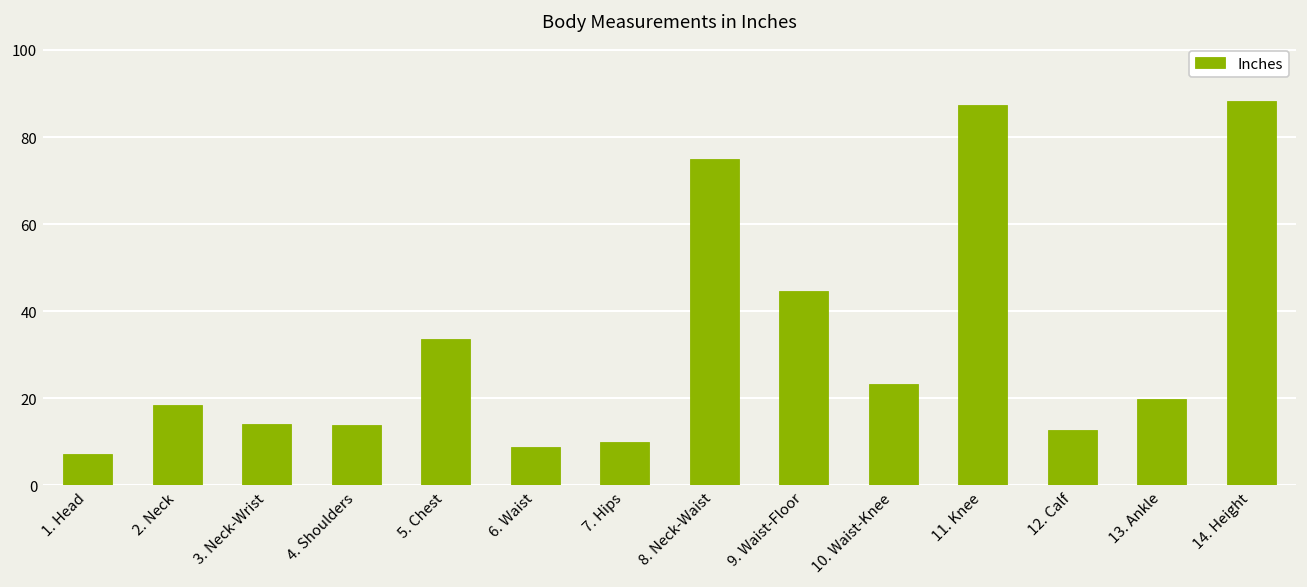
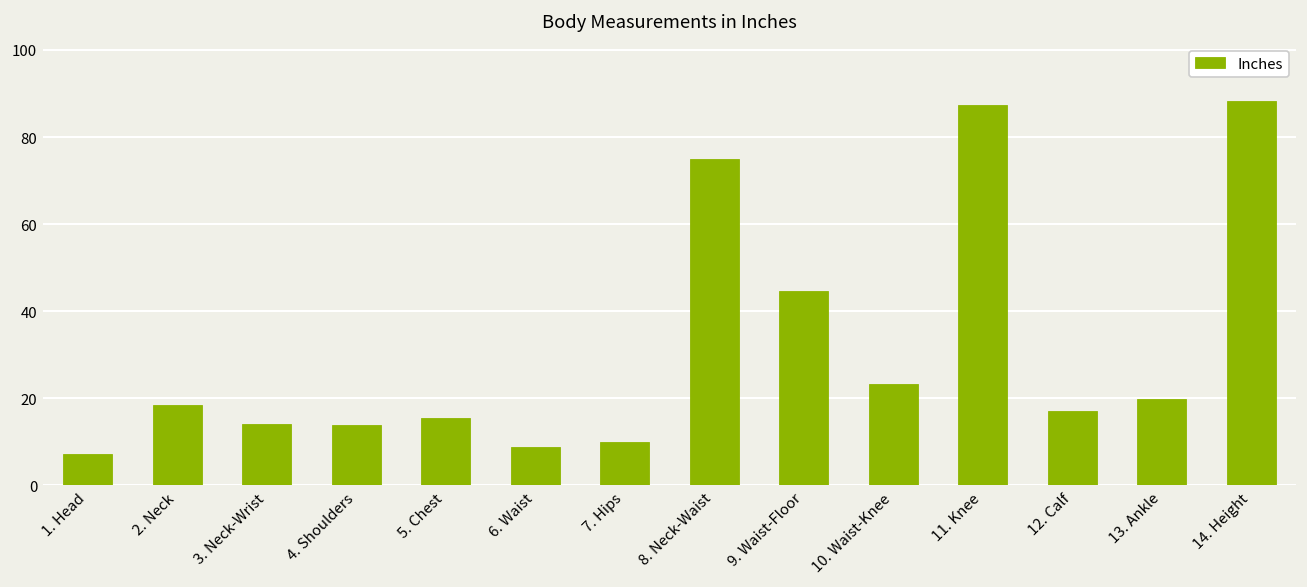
5. Chest: 34 -> 15
12. Calf: 13 -> 17
